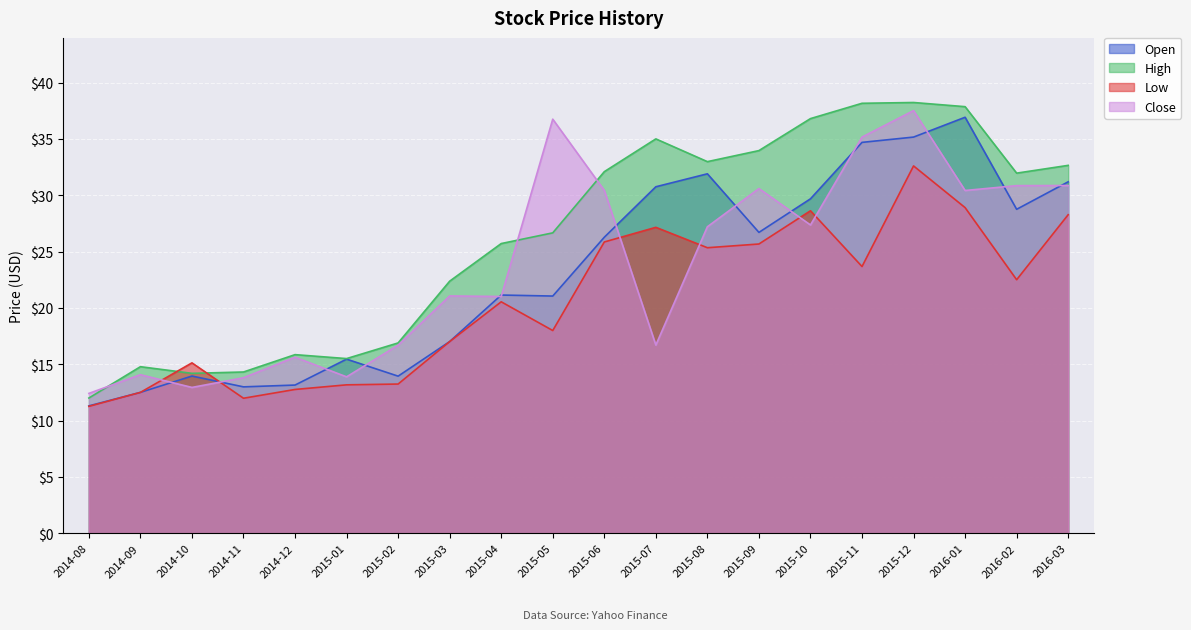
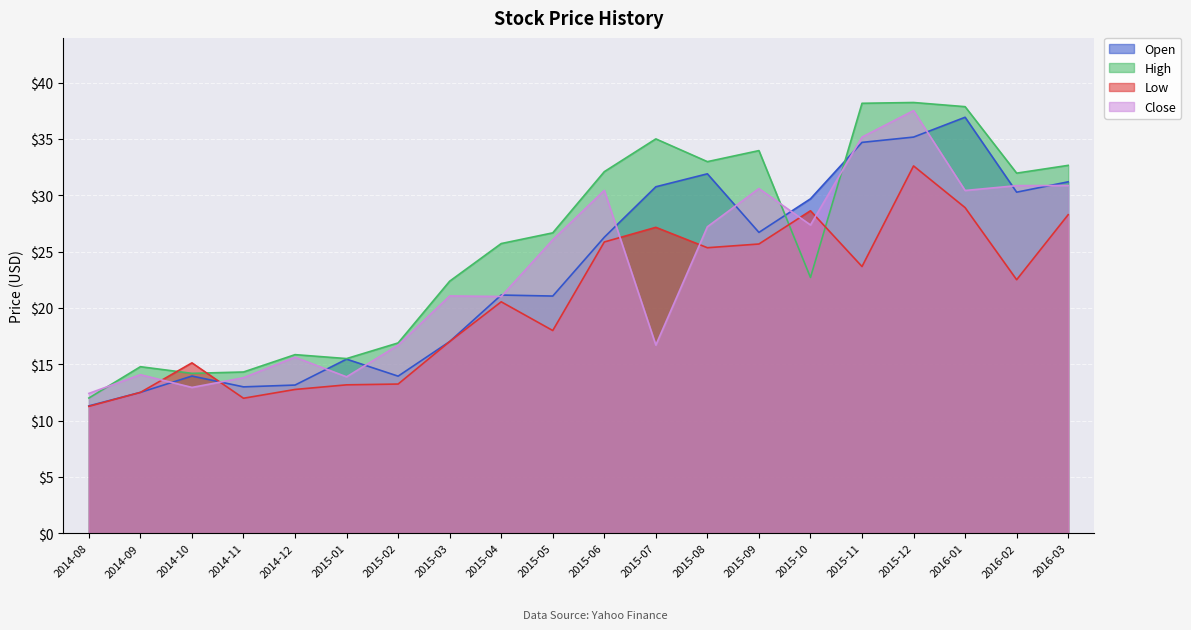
Close, 2015-05: $36.8 -> $26.0
High, 2015-10: $36.8 -> $22.7
Open, 2016-02: $28.8 -> $30.3
